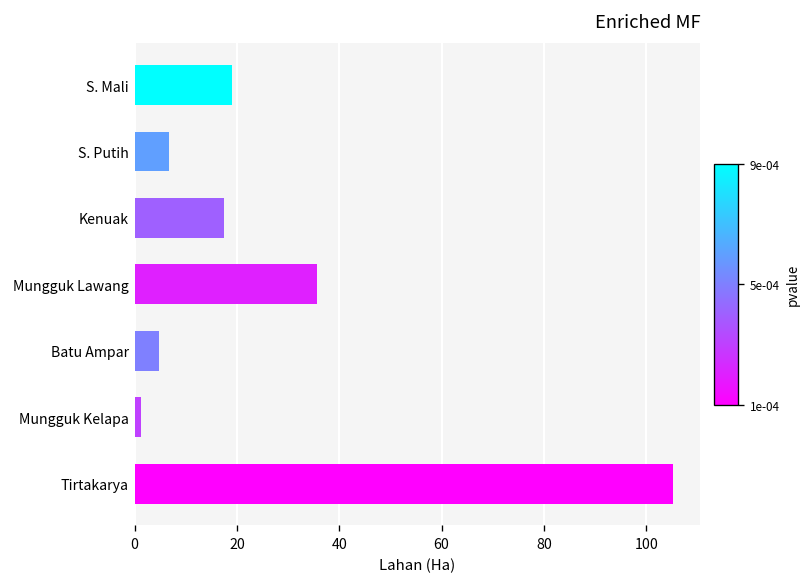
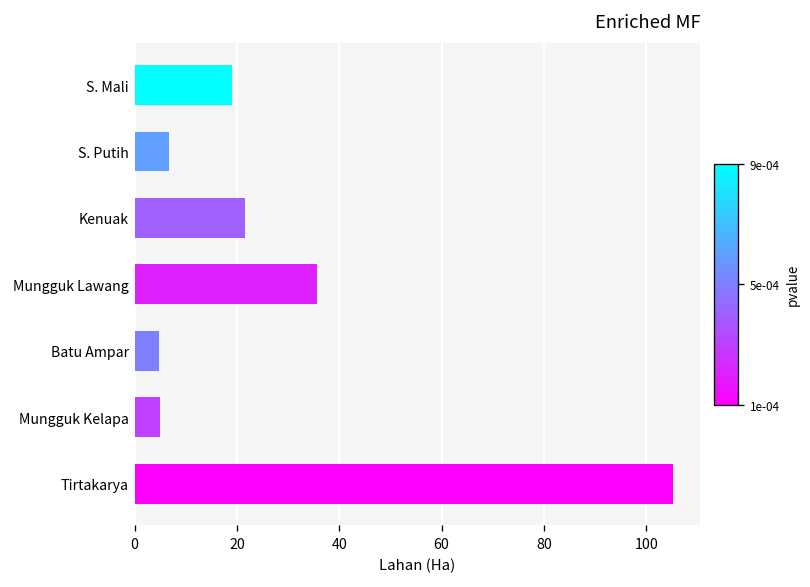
Kenuak: 17 -> 21
Mungguk Kelapa: 1 -> 5
